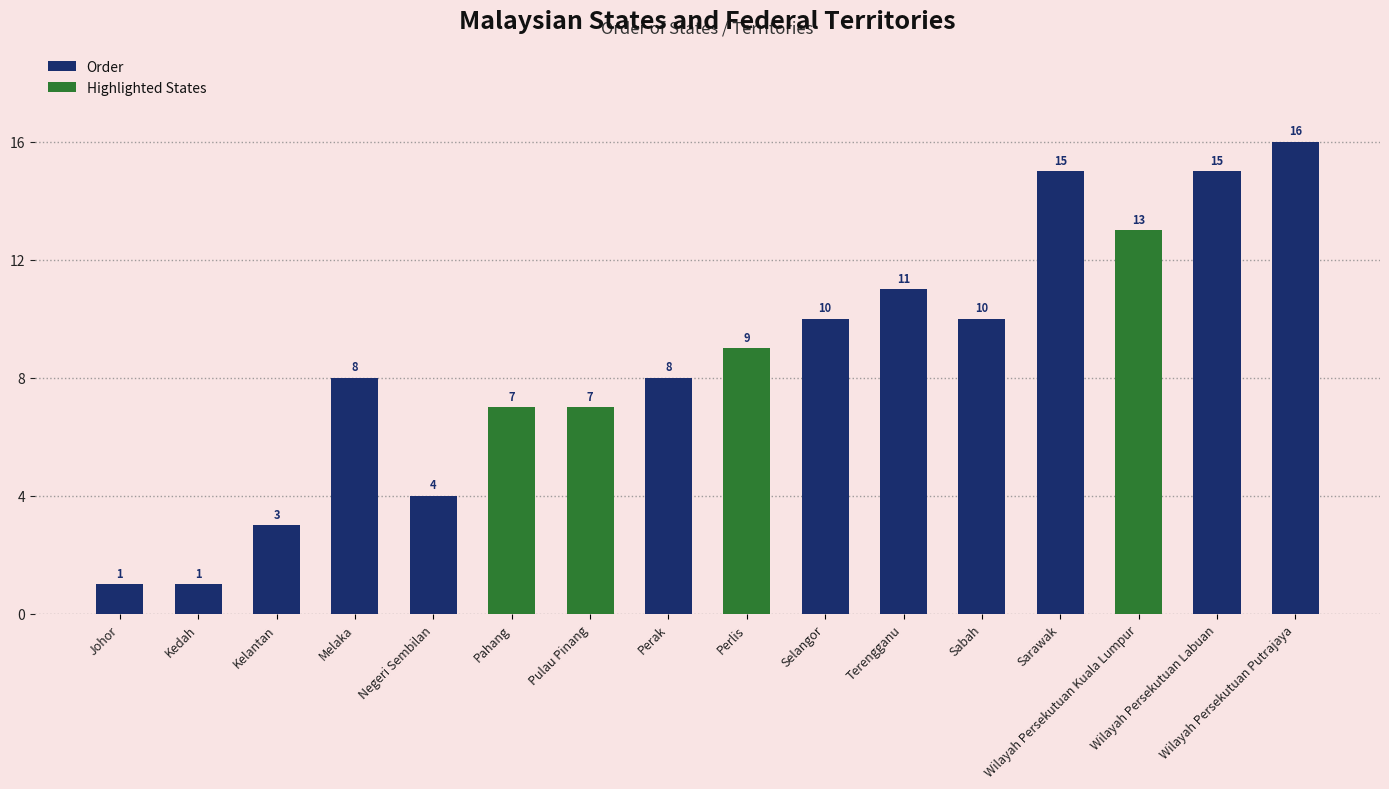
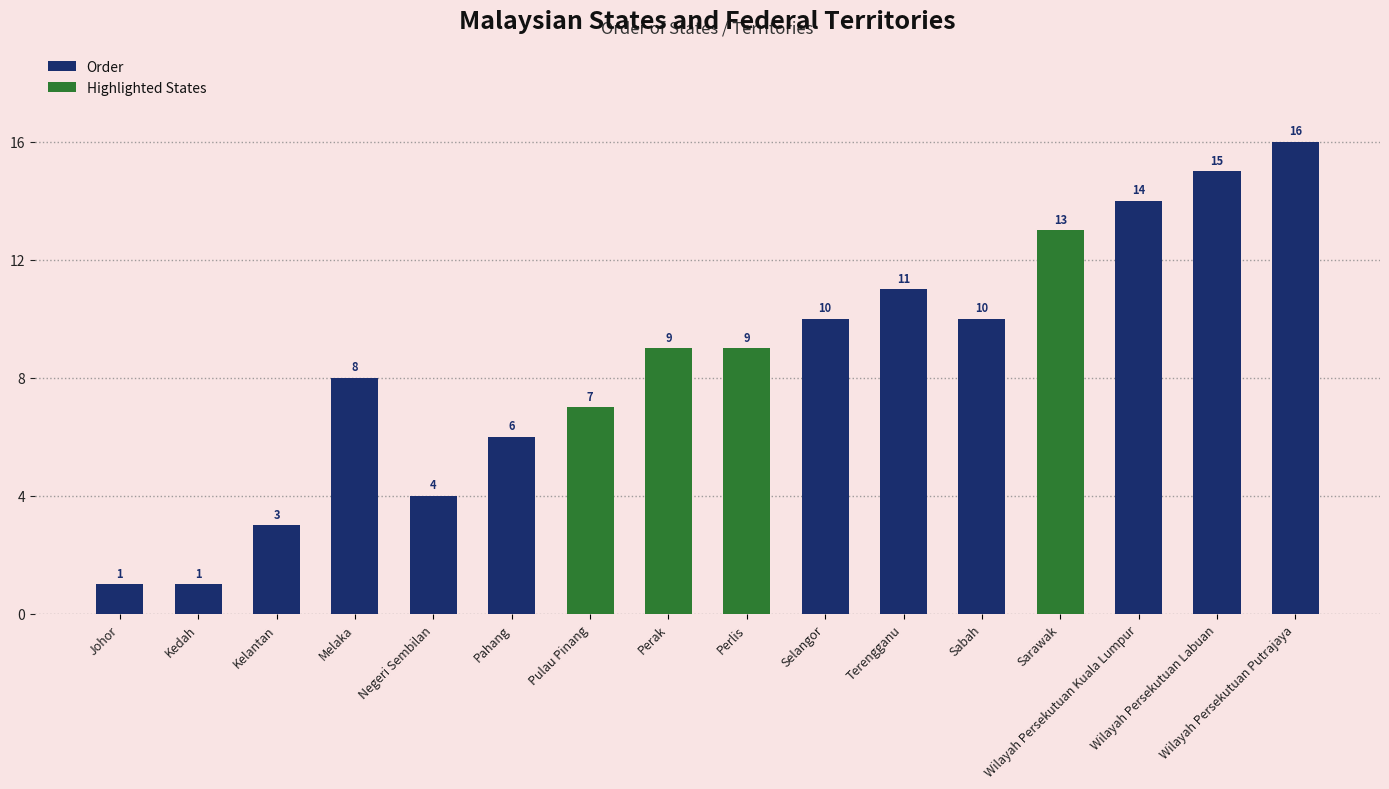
Pahang: 7 -> 6
Perak: 8 -> 9
Sarawak: 15 -> 13
Wilayah Persekutuan Kuala Lumpur: 13 -> 14
